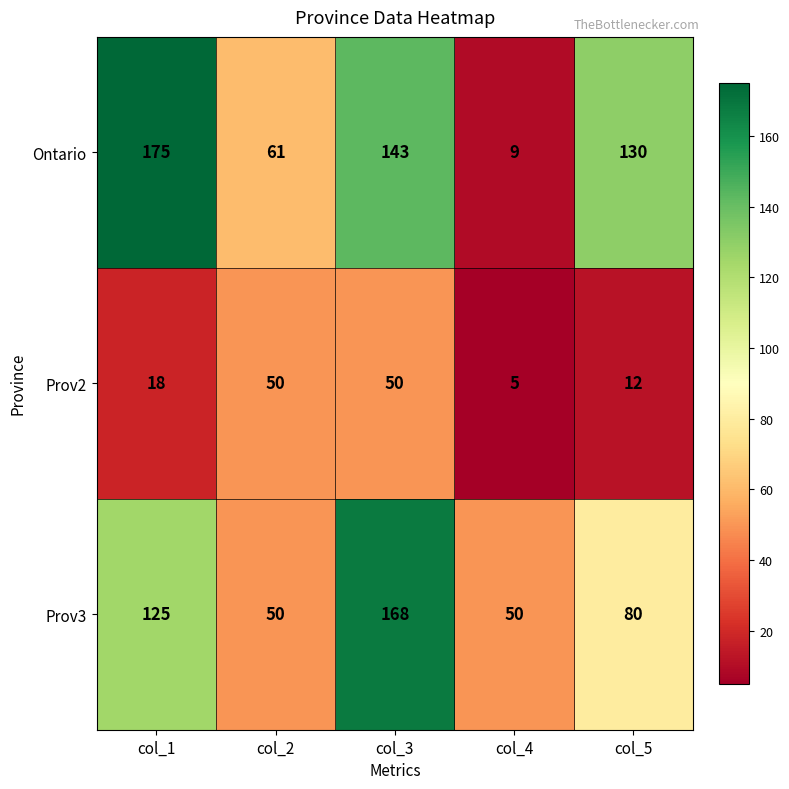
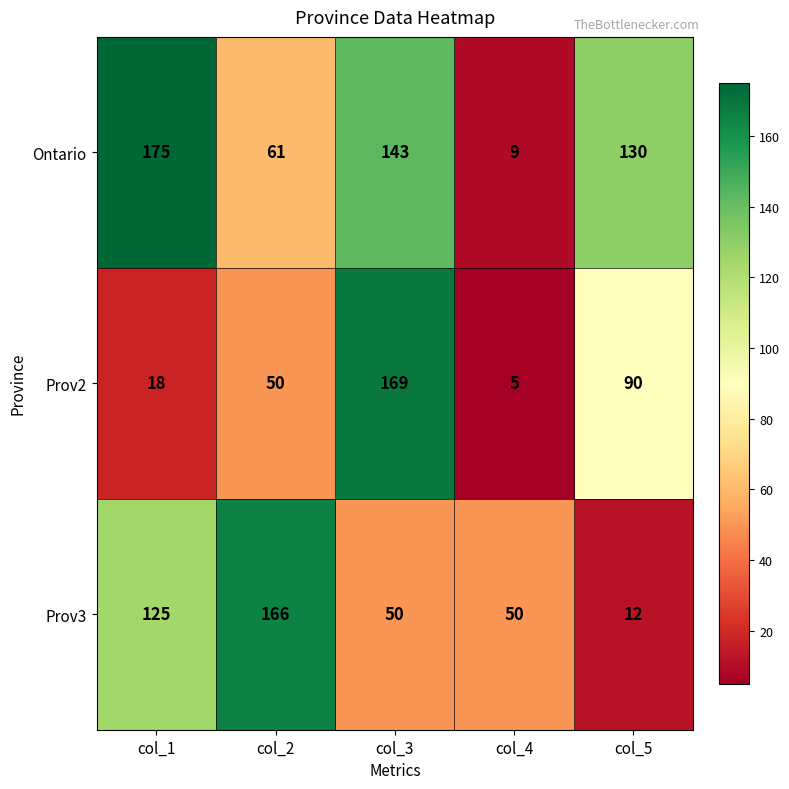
Prov2, col_3: 50 -> 169
Prov2, col_5: 12 -> 90
Prov3, col_2: 50 -> 166
Prov3, col_3: 168 -> 50
Prov3, col_5: 80 -> 12
